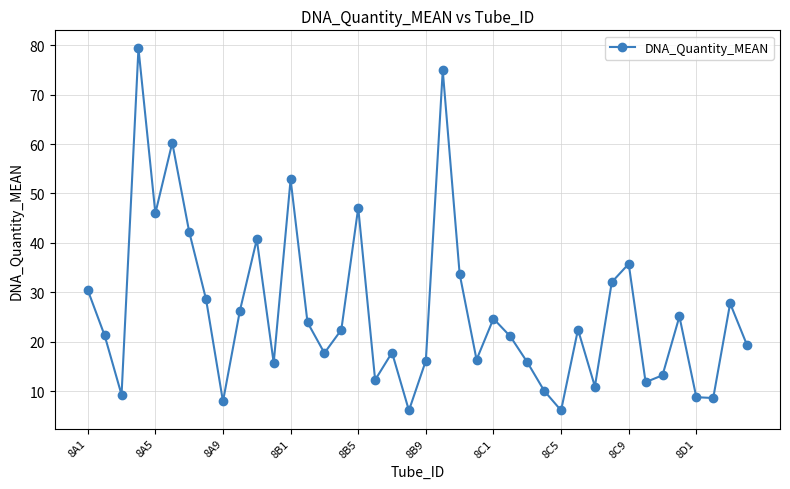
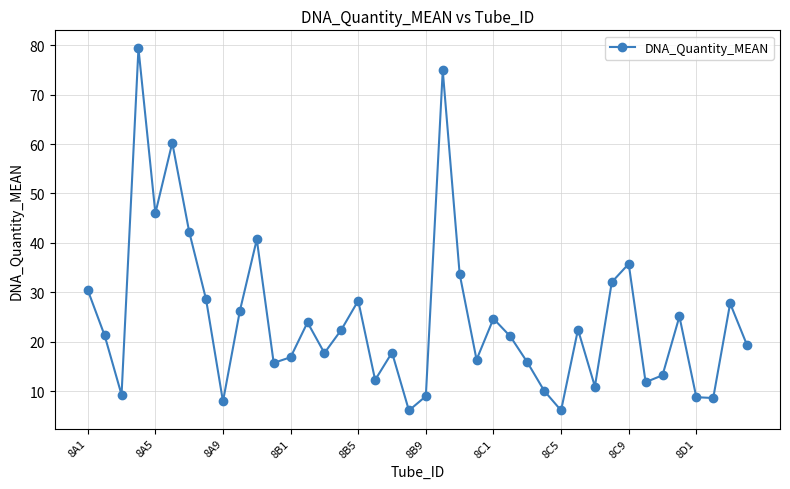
8B1: 53 -> 17
8B5: 47 -> 28
8B9: 16 -> 9
